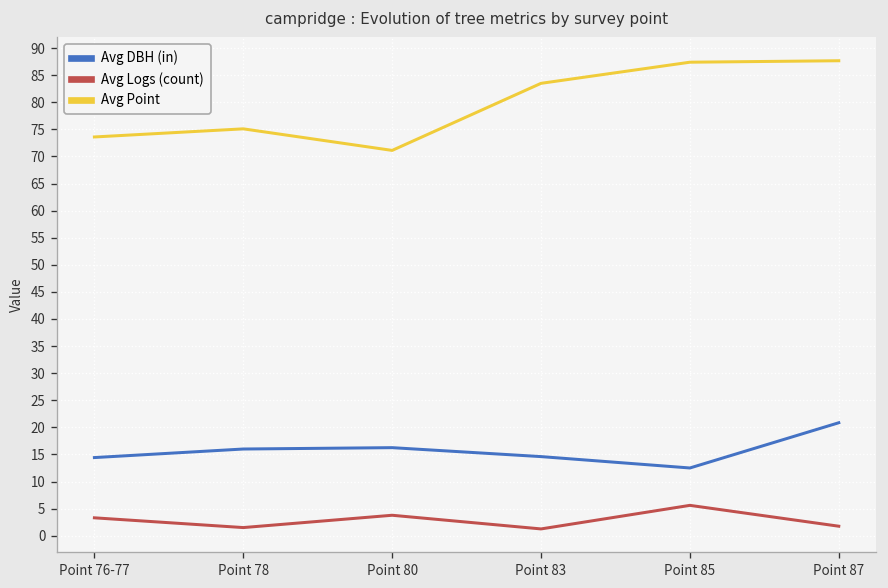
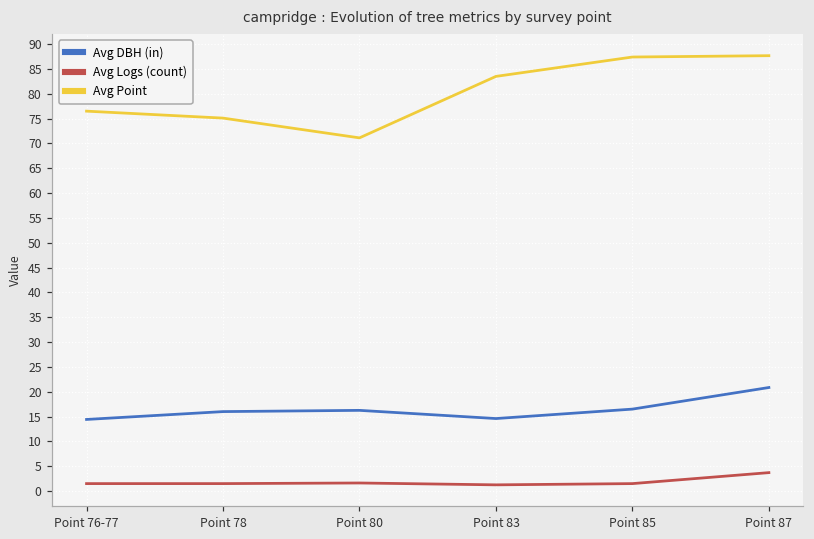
Avg Logs (count), Point 76-77: 3 -> 2
Avg Point, Point 76-77: 74 -> 77
Avg Logs (count), Point 80: 4 -> 2
Avg DBH (in), Point 85: 13 -> 17
Avg Logs (count), Point 85: 6 -> 2
Avg Logs (count), Point 87: 2 -> 4
